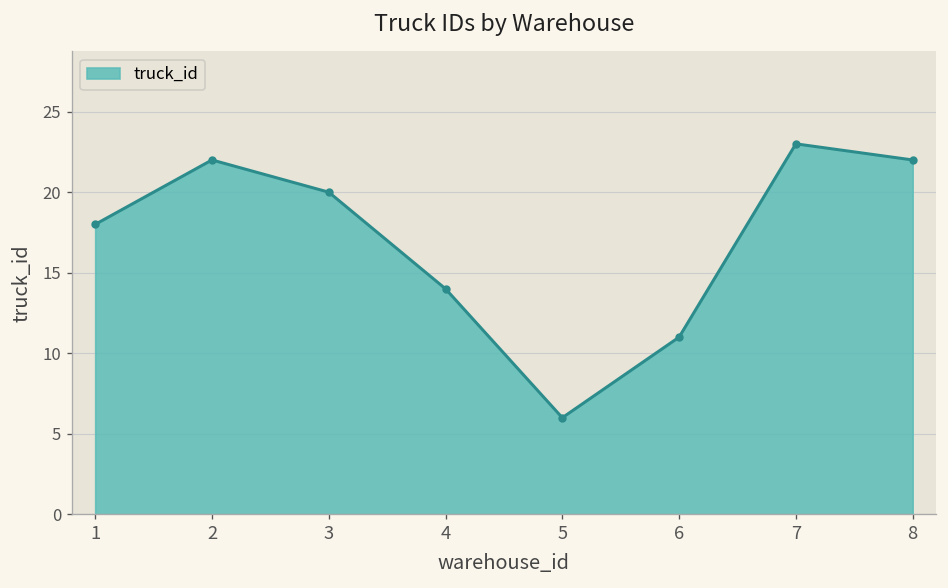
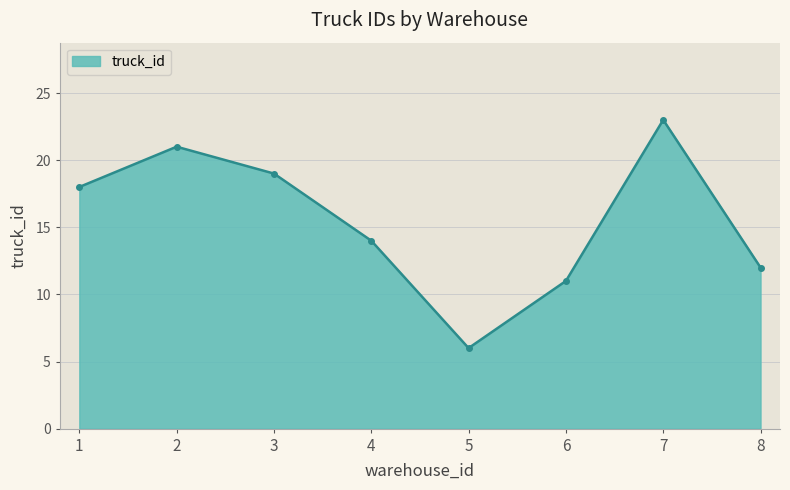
2: 22 -> 21
3: 20 -> 19
8: 22 -> 12
